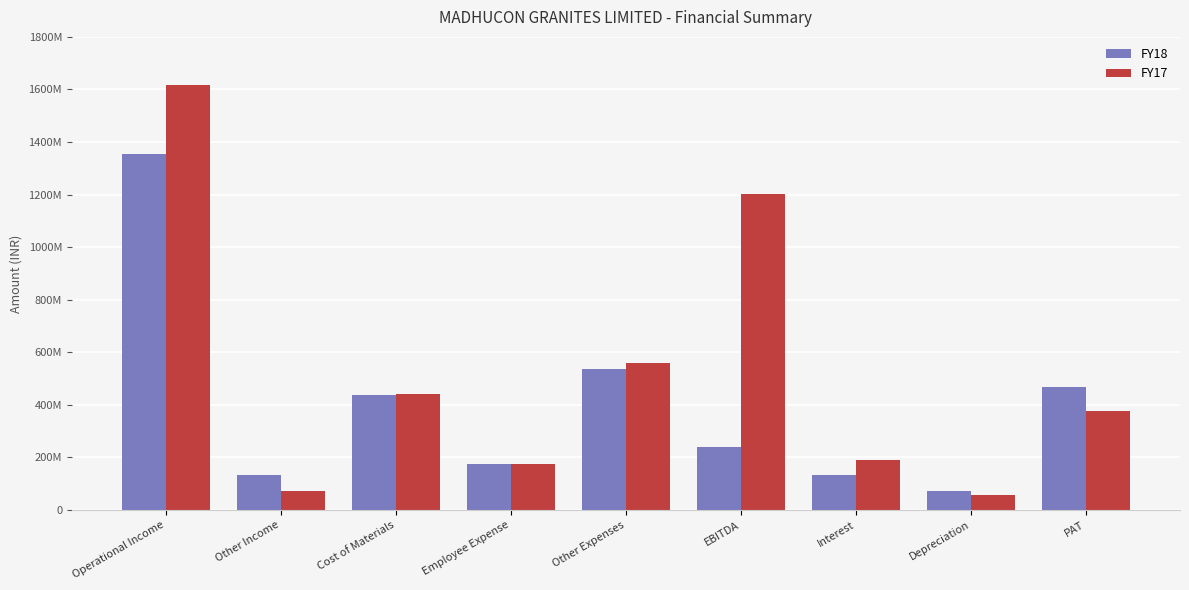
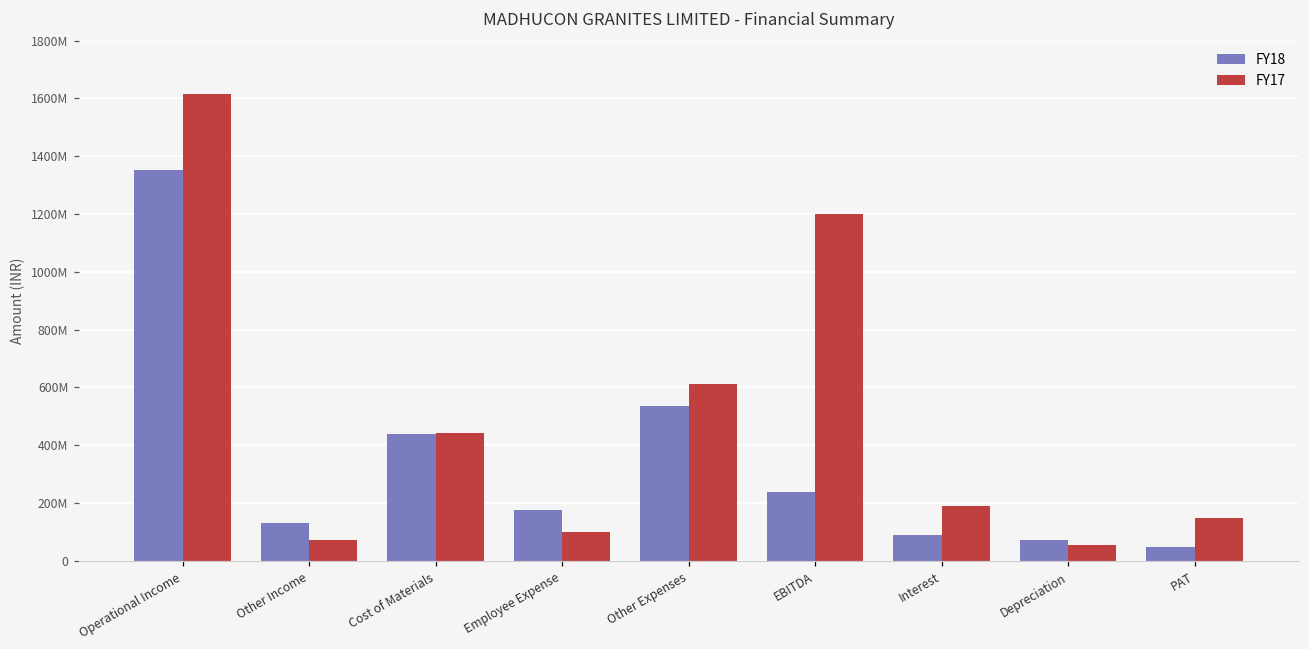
FY17, Employee Expense: 180000000 -> 100000000
FY17, Other Expenses: 560000000 -> 610000000
FY18, Interest: 130000000 -> 90000000
FY18, PAT: 470000000 -> 50000000
FY17, PAT: 380000000 -> 150000000
